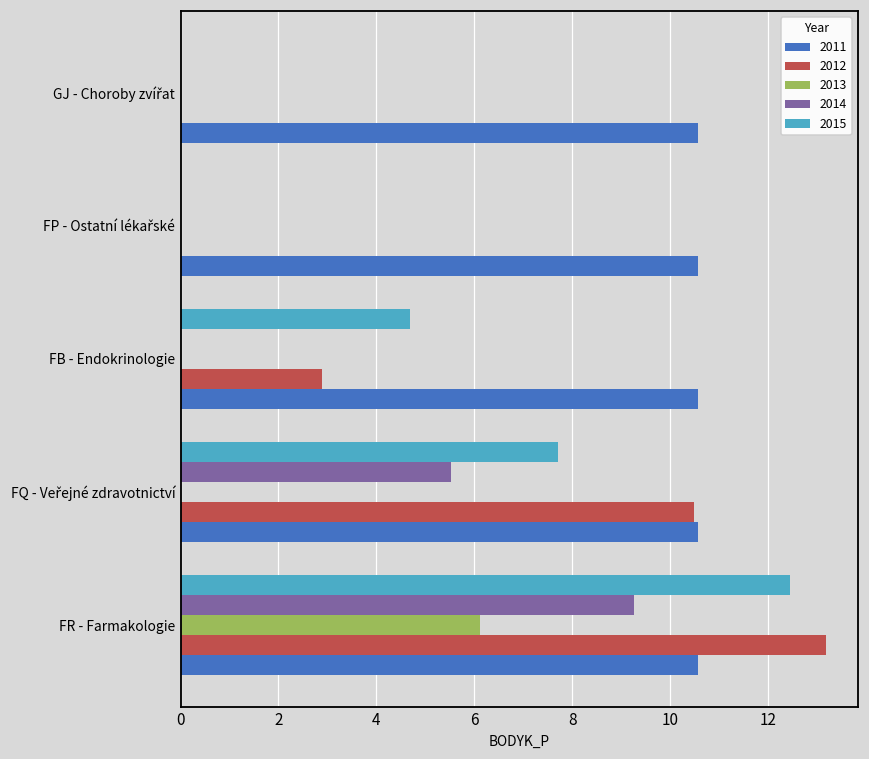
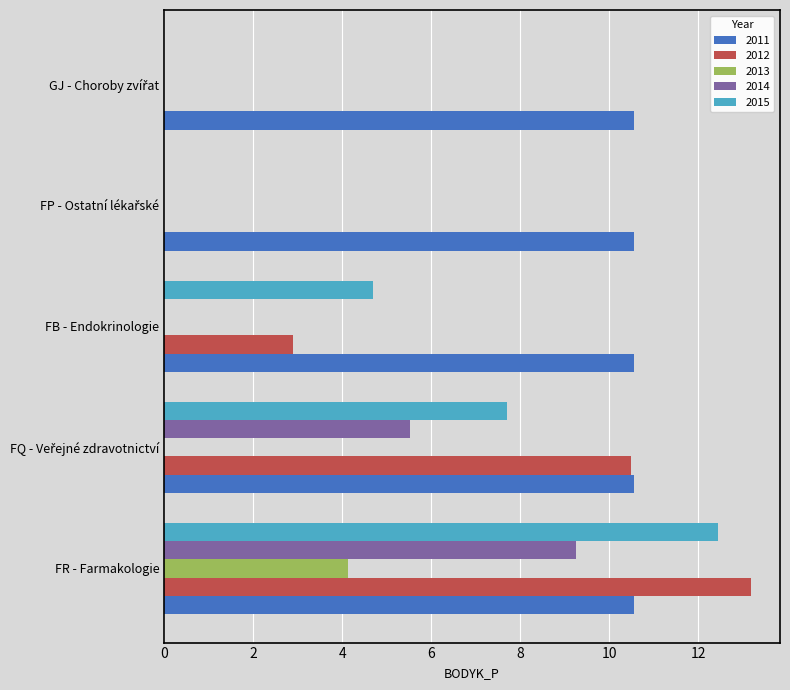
2013, FR - Farmakologie: 6.1 -> 4.1
